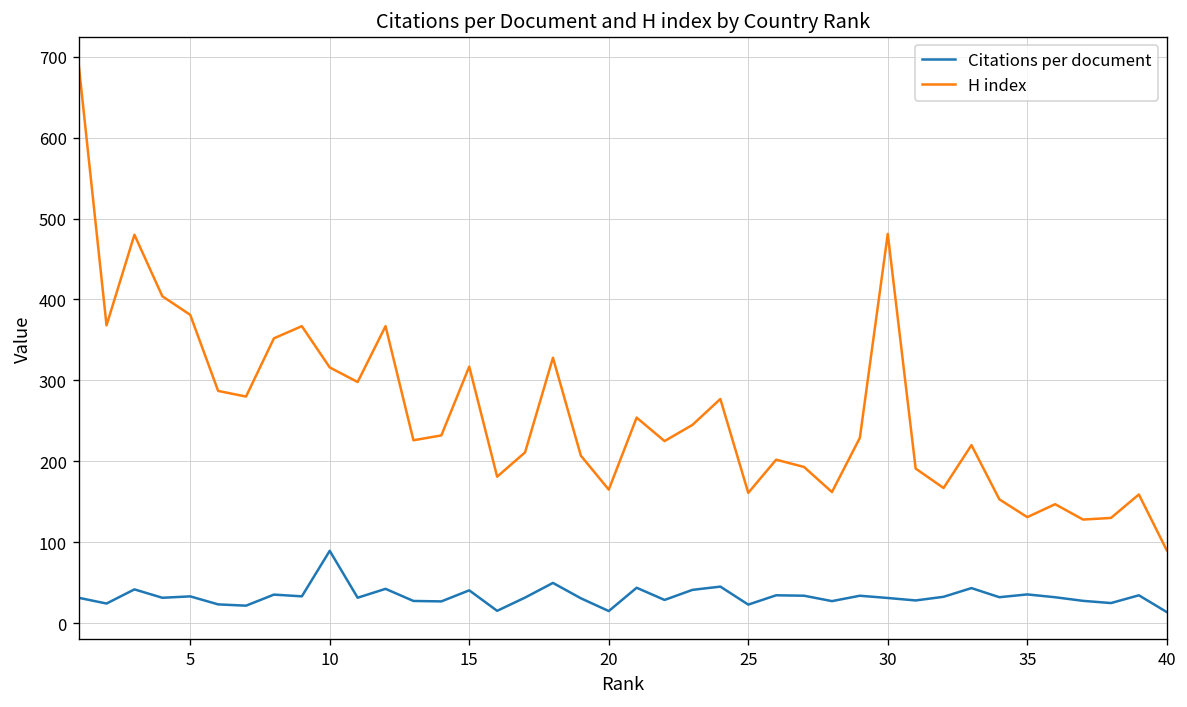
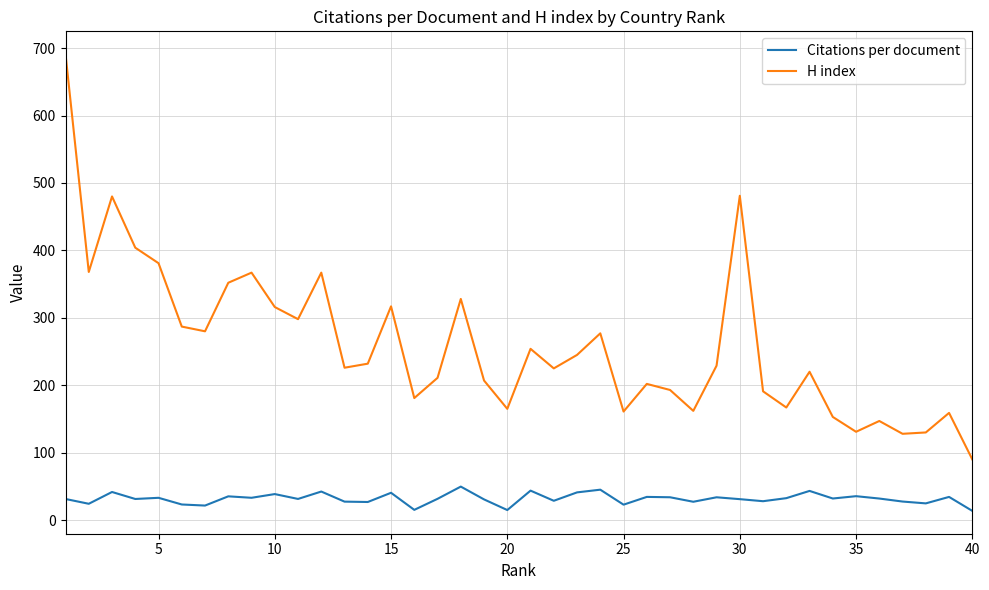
Citations per document, 10: 90 -> 40
